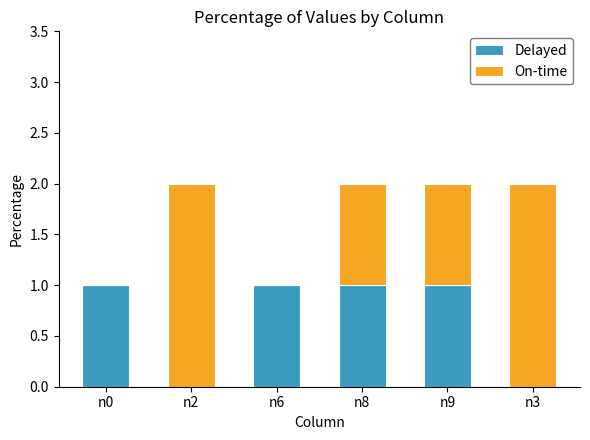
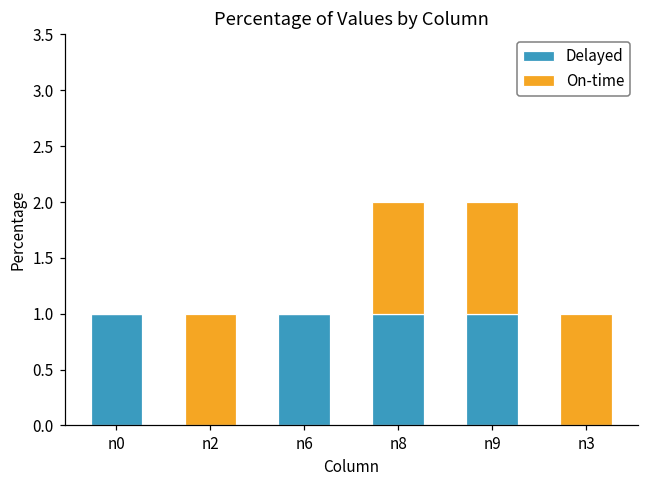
On-time, n2: 2 -> 1
On-time, n3: 2 -> 1
